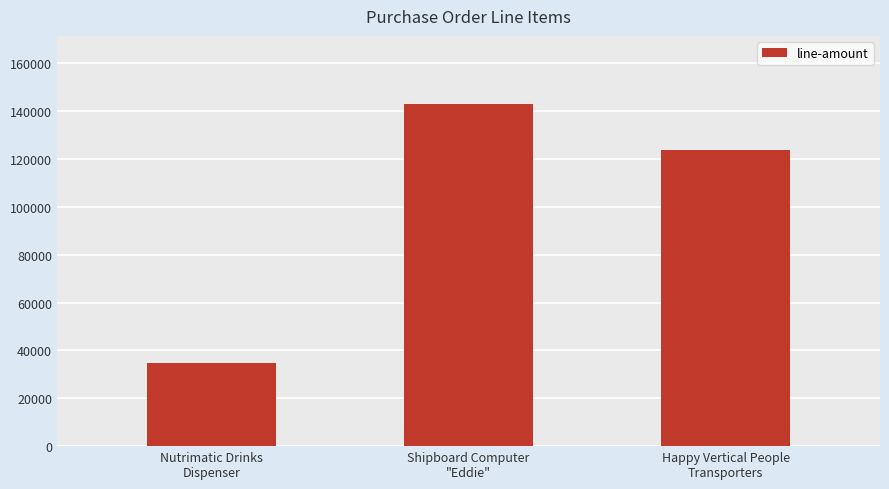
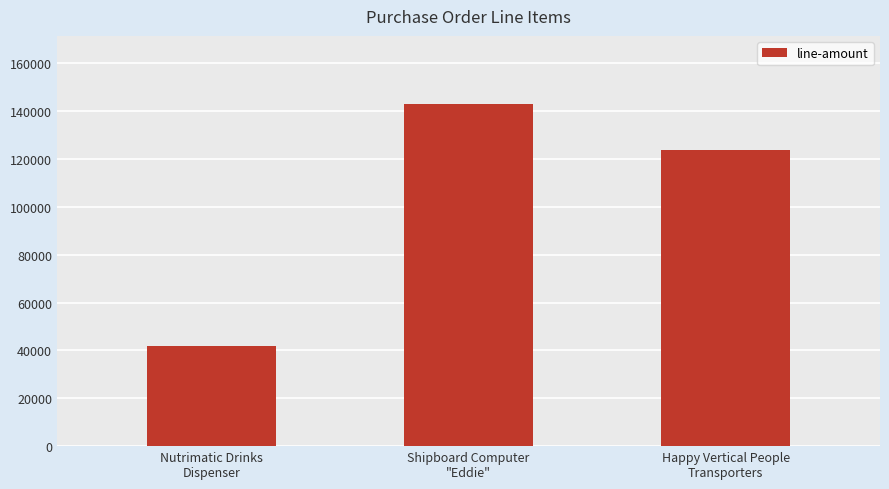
Nutrimatic Drinks Dispenser: 35000 -> 42000
